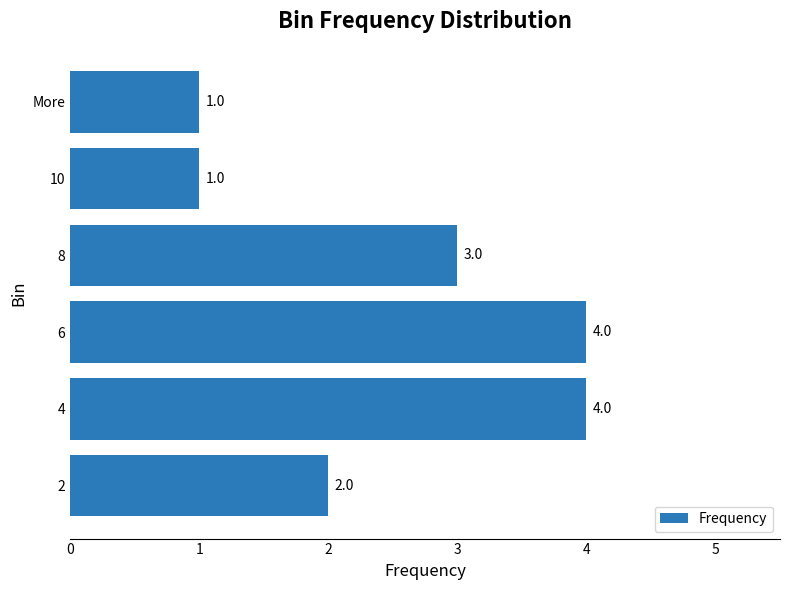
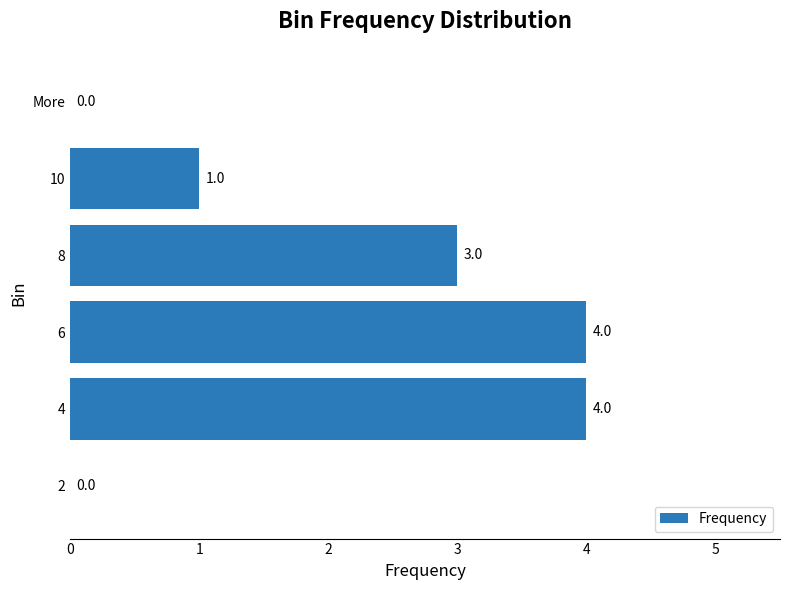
More: 1.0 -> 0.0
2: 2.0 -> 0.0
